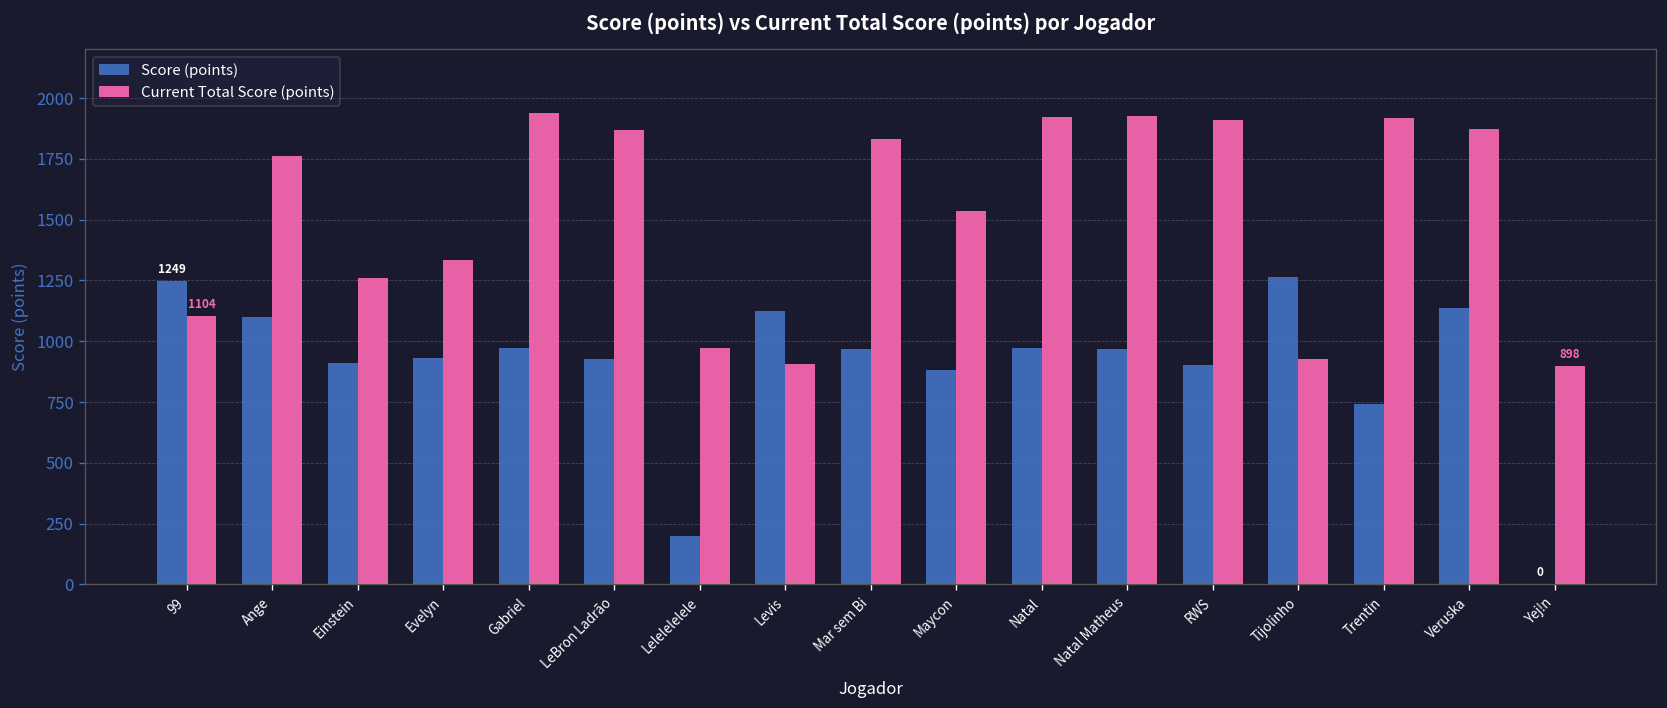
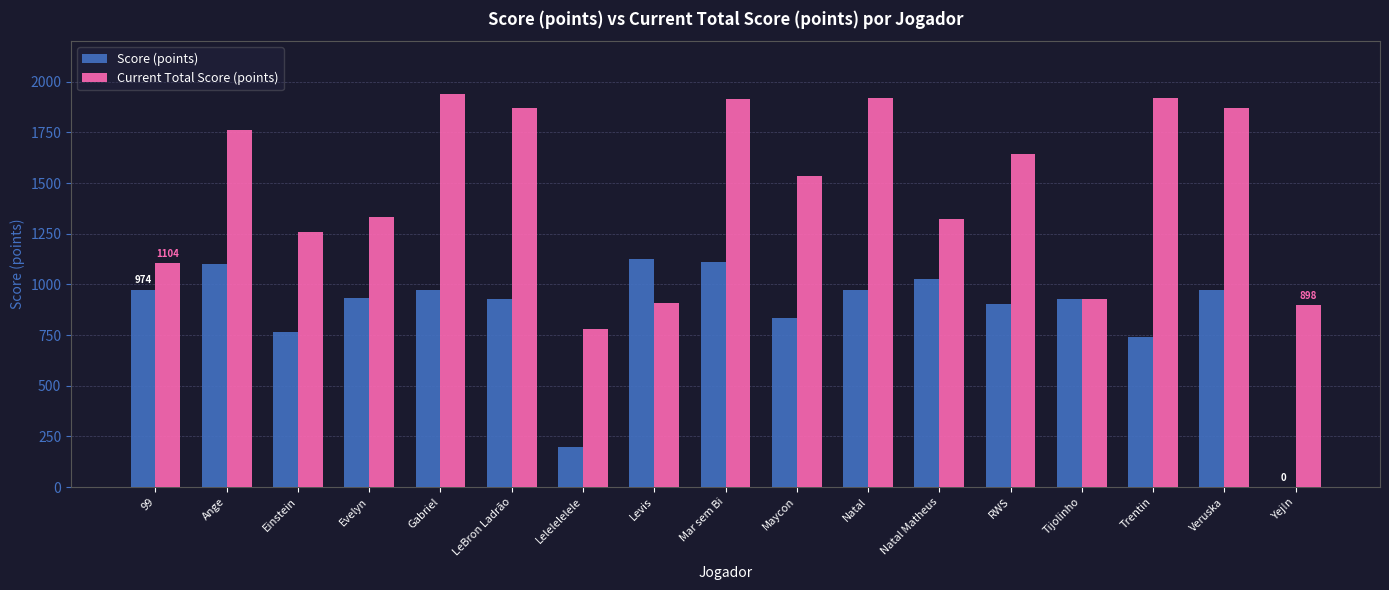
Score (points), 99: 1249 -> 974
Score (points), Einstein: 910 -> 770
Current Total Score (points), Lelelelelele: 970 -> 780
Score (points), Mar sem Bi: 970 -> 1110
Current Total Score (points), Mar sem Bi: 1830 -> 1920
Score (points), Maycon: 880 -> 830
Score (points), Natal Matheus: 970 -> 1030
Current Total Score (points), Natal Matheus: 1930 -> 1320
Current Total Score (points), RWS: 1910 -> 1640
Score (points), Tijolinho: 1270 -> 930
Score (points), Veruska: 1140 -> 970
